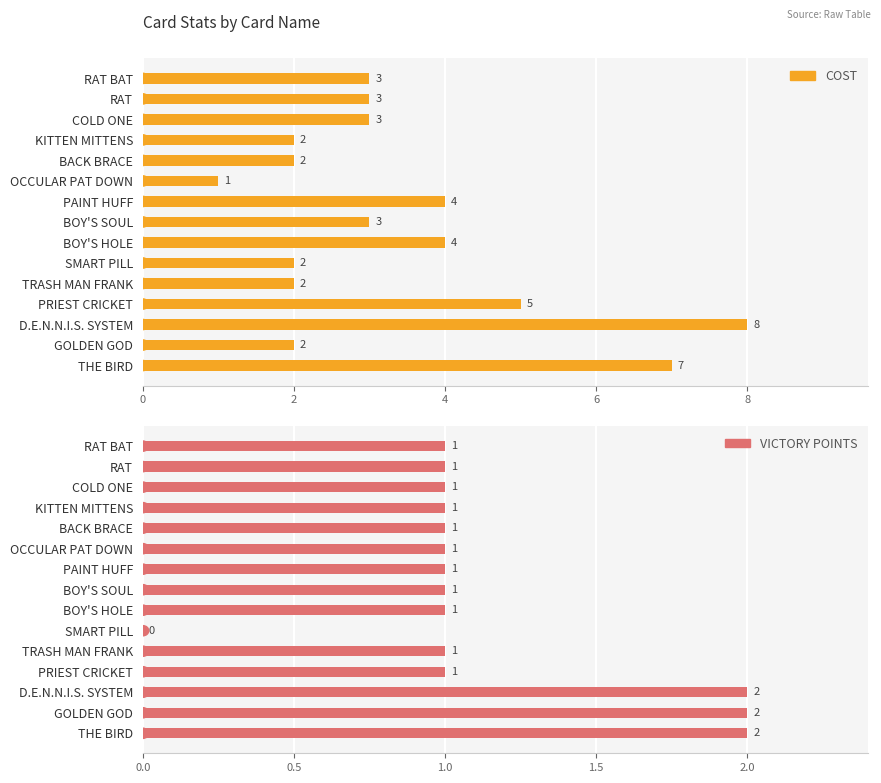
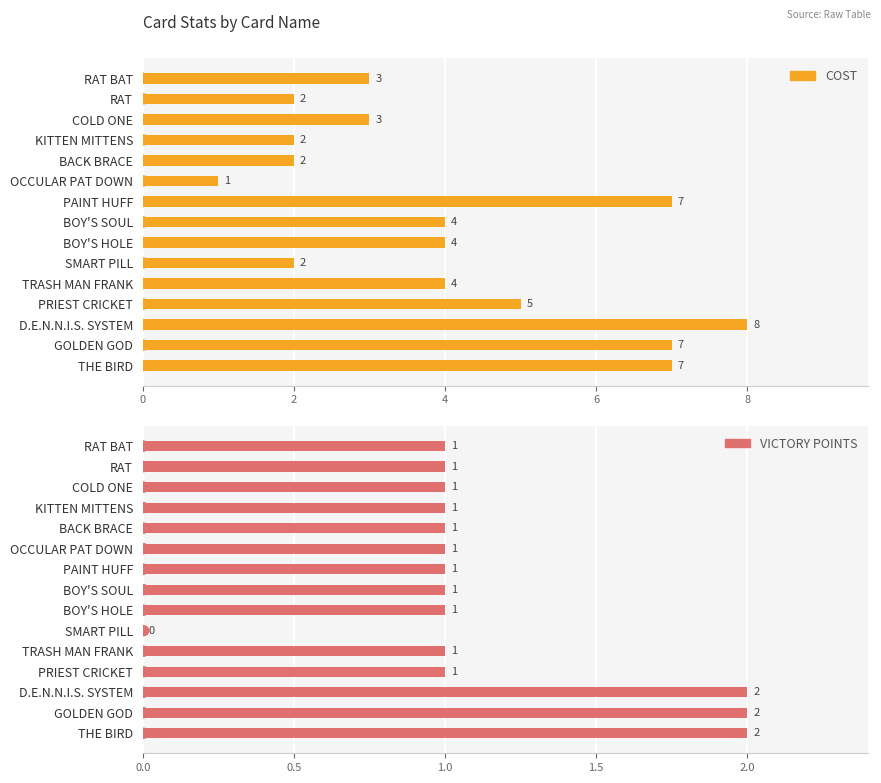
Card Stats by Card Name, RAT: 3 -> 2
Card Stats by Card Name, PAINT HUFF: 4 -> 7
Card Stats by Card Name, BOY'S SOUL: 3 -> 4
Card Stats by Card Name, TRASH MAN FRANK: 2 -> 4
Card Stats by Card Name, GOLDEN GOD: 2 -> 7
